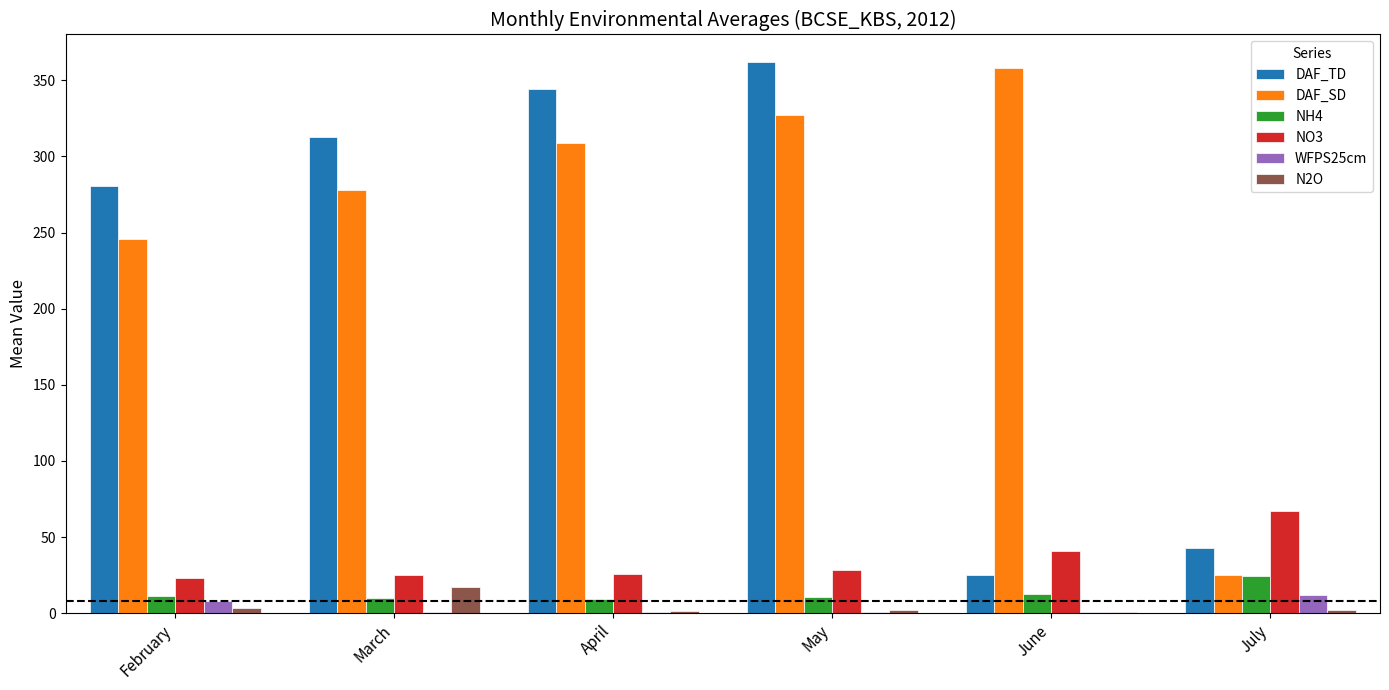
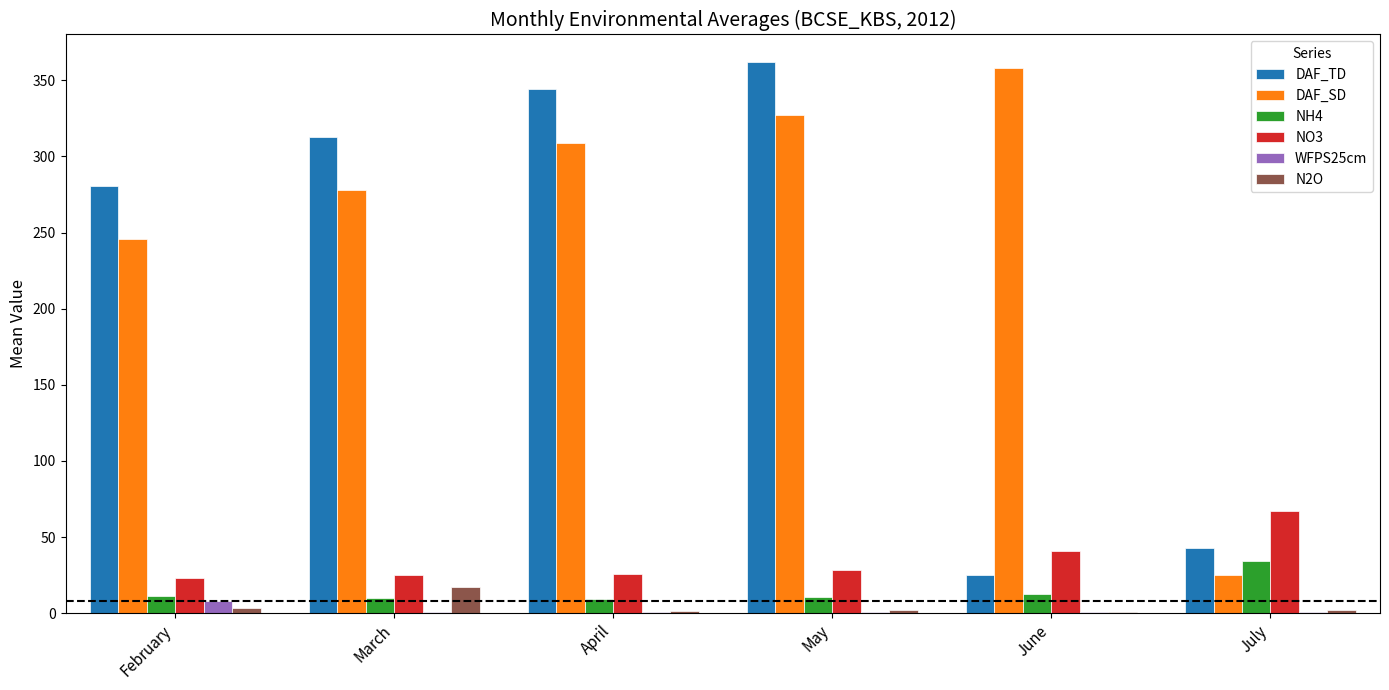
NH4, July: 24 -> 34
WFPS25cm, July: 12 -> 1
